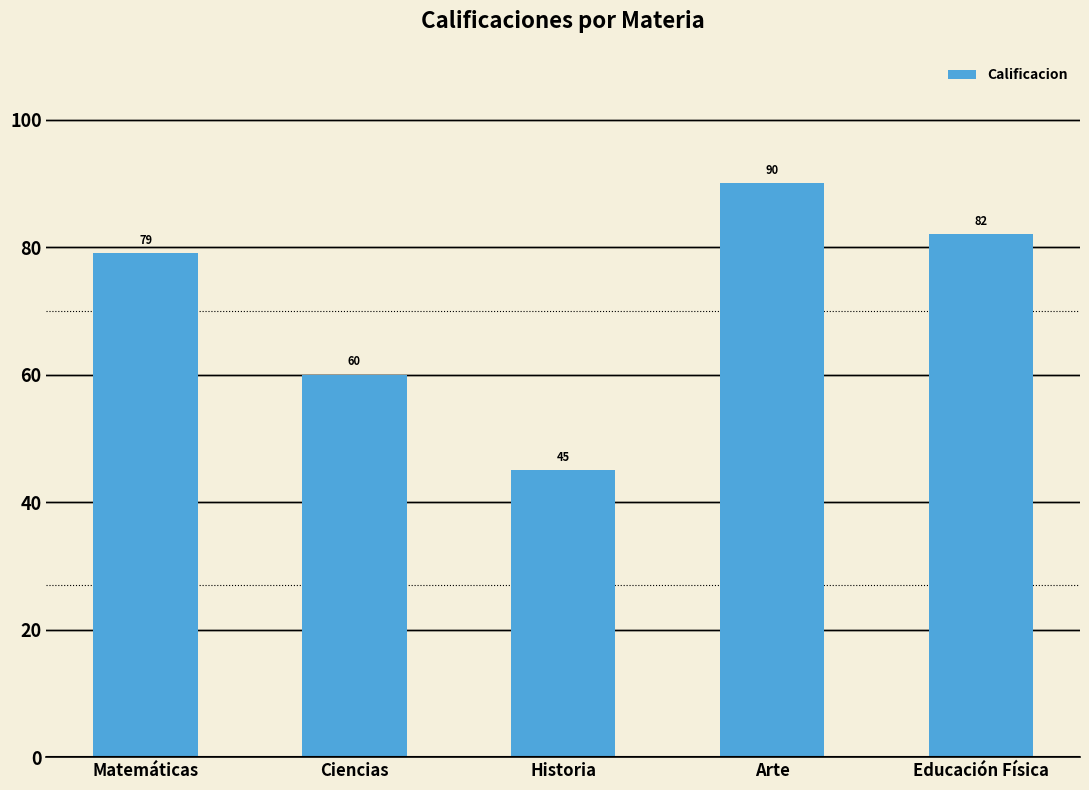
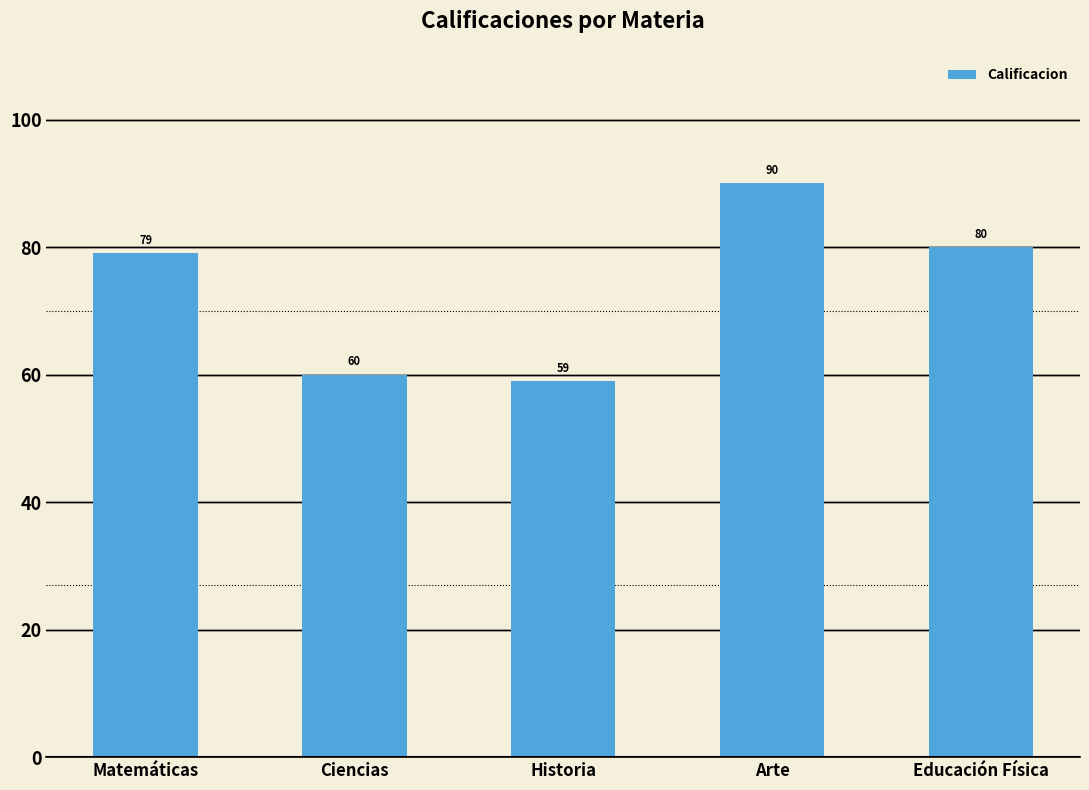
Historia: 45 -> 59
Educación Física: 82 -> 80
